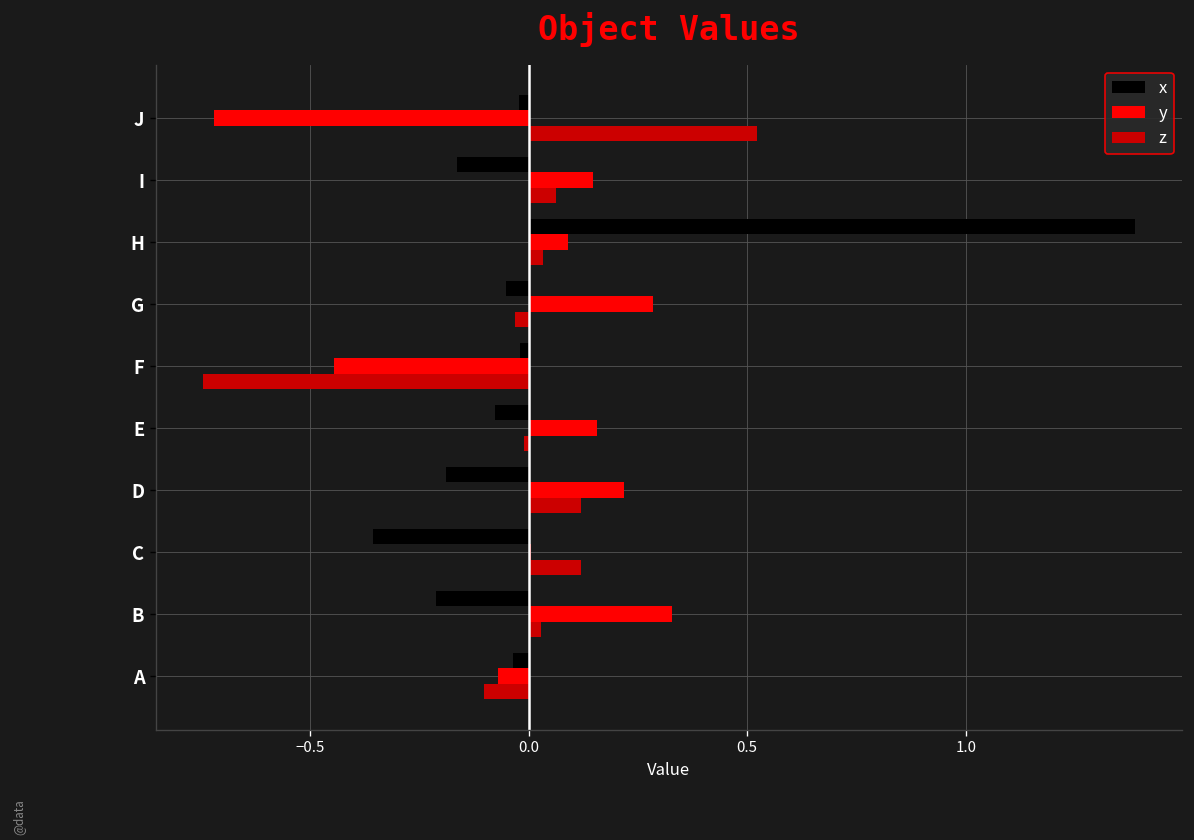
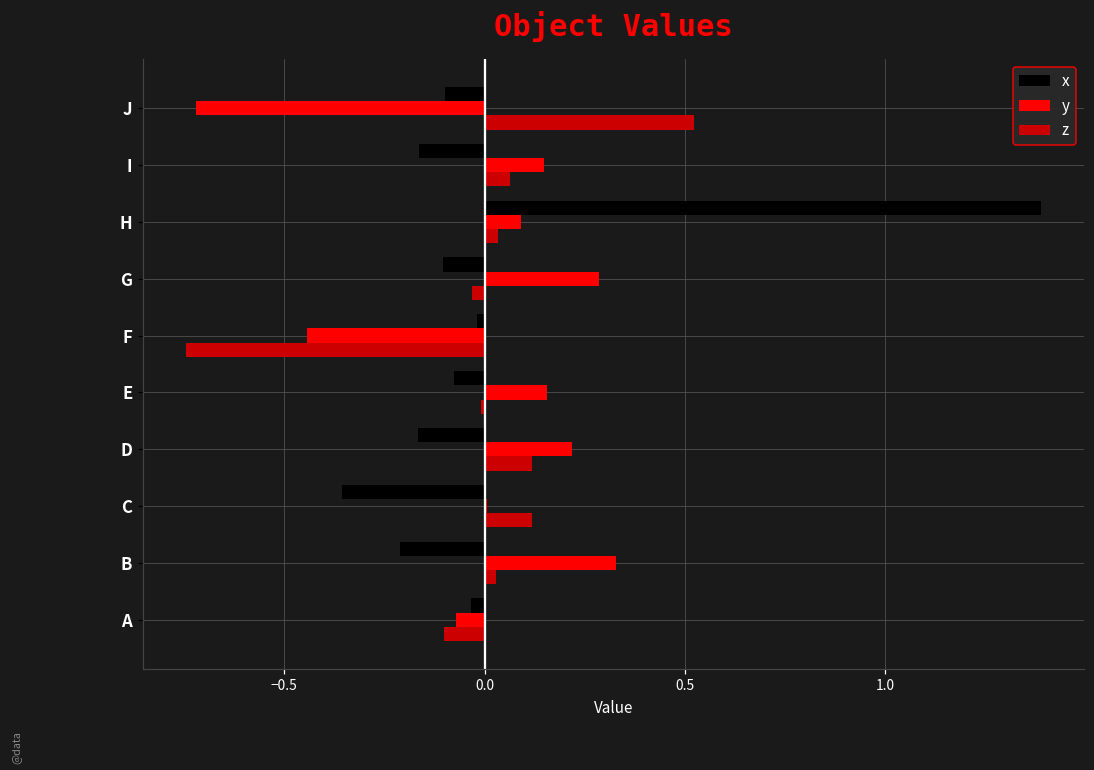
x, J: -0.02 -> -0.10
x, G: -0.05 -> -0.10
x, D: -0.19 -> -0.17
